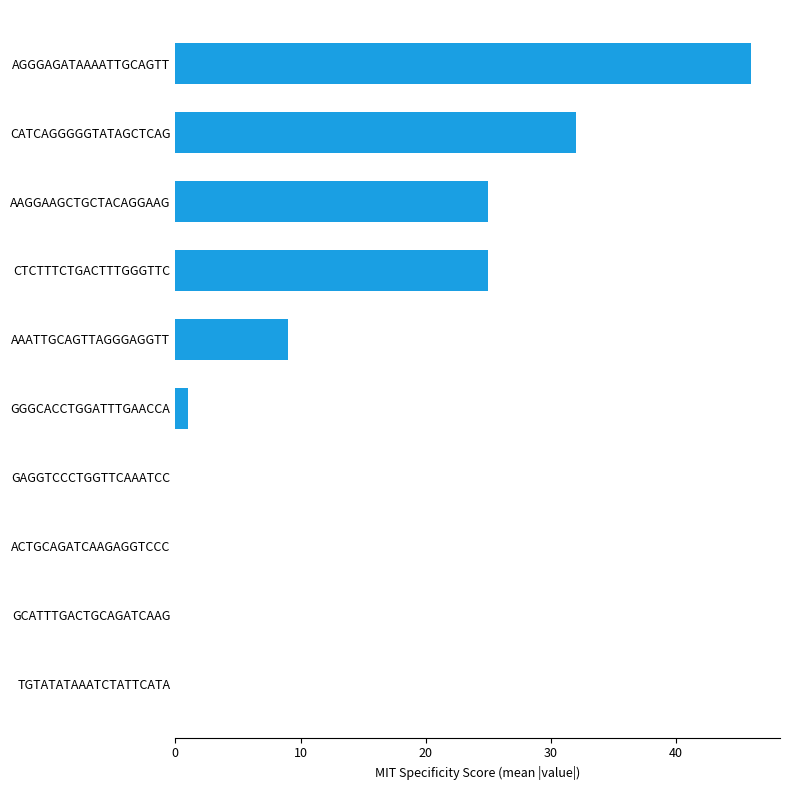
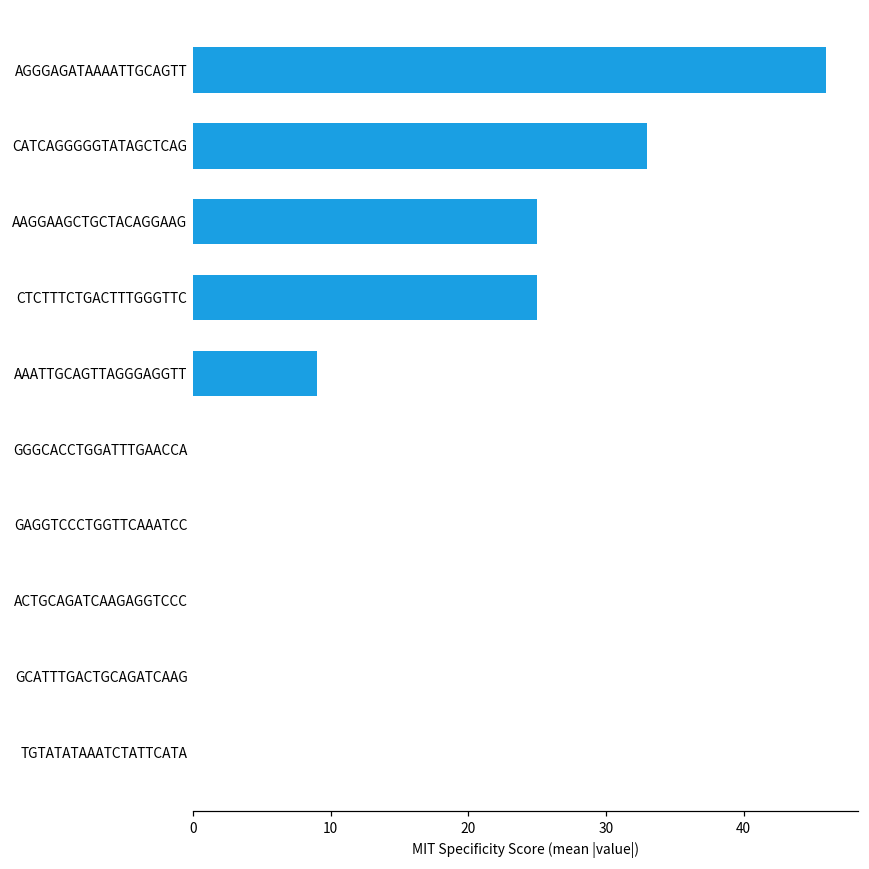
CATCAGGGGGTATAGCTCAG: 32 -> 33
GGGCACCTGGATTTGAACCA: 1 -> 0
